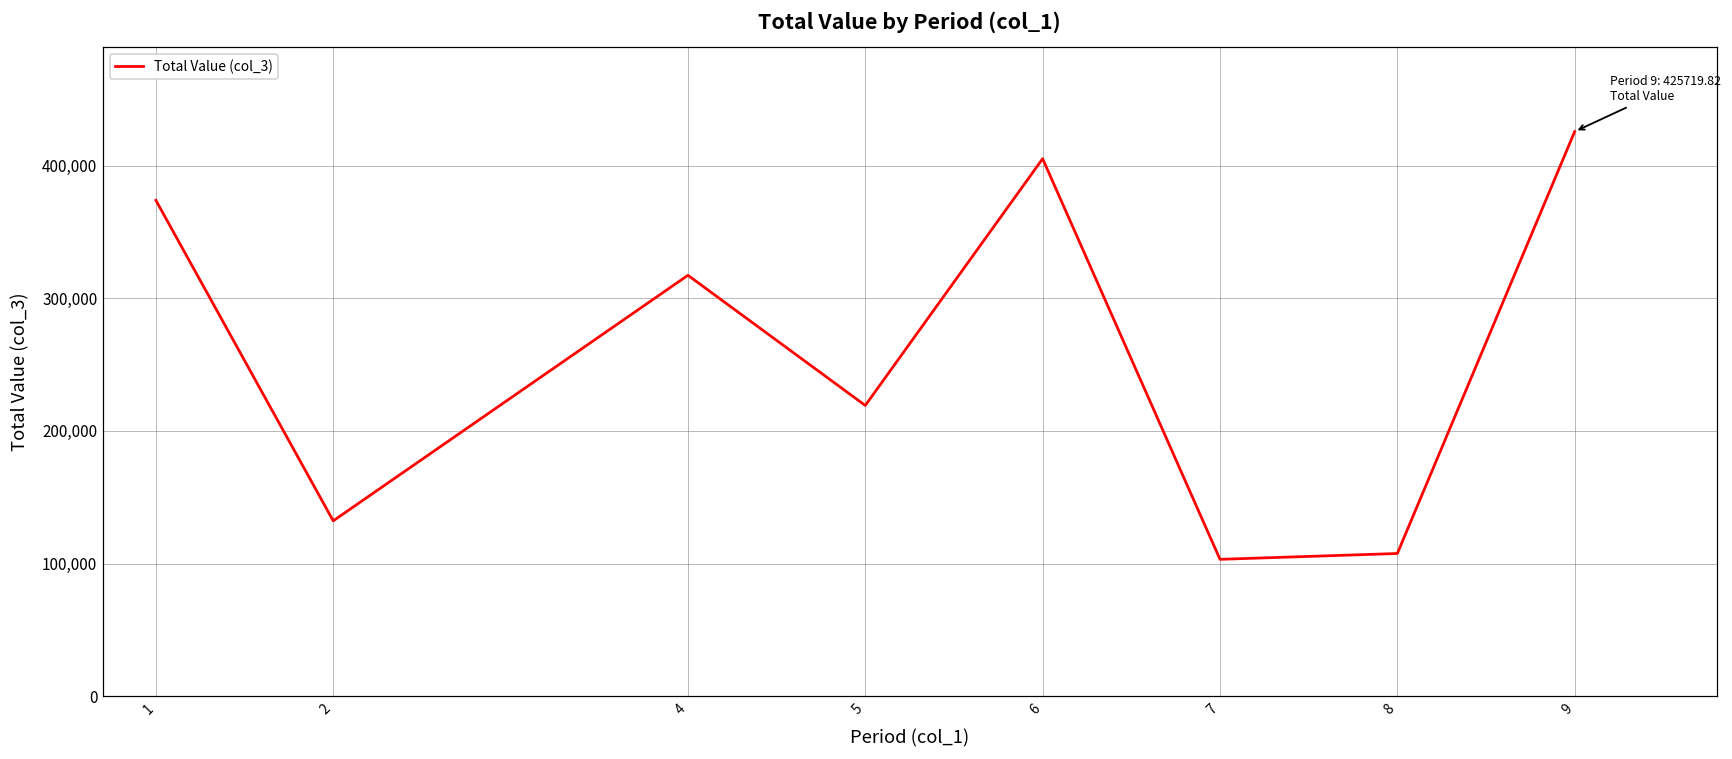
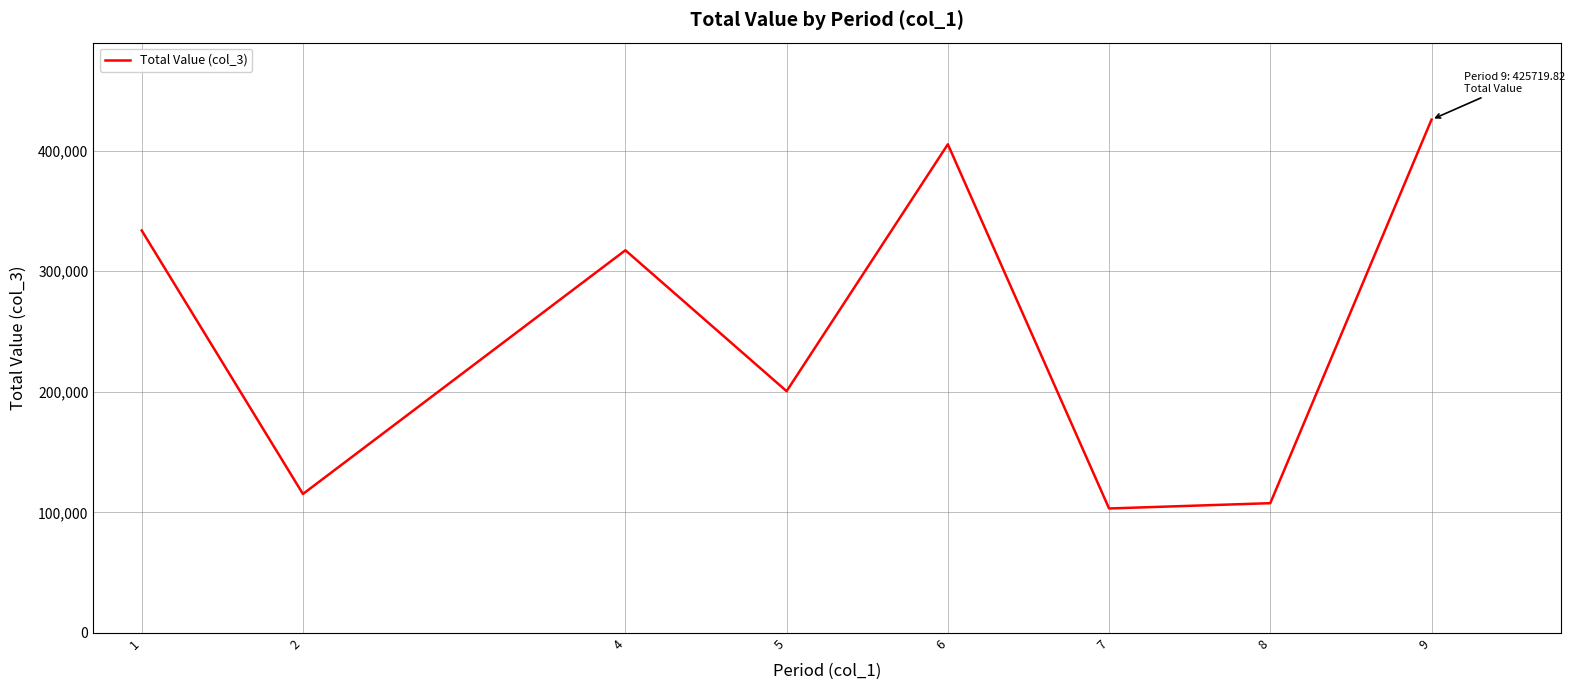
1: 374,000 -> 334,000
2: 132,000 -> 115,000
5: 219,000 -> 200,000
